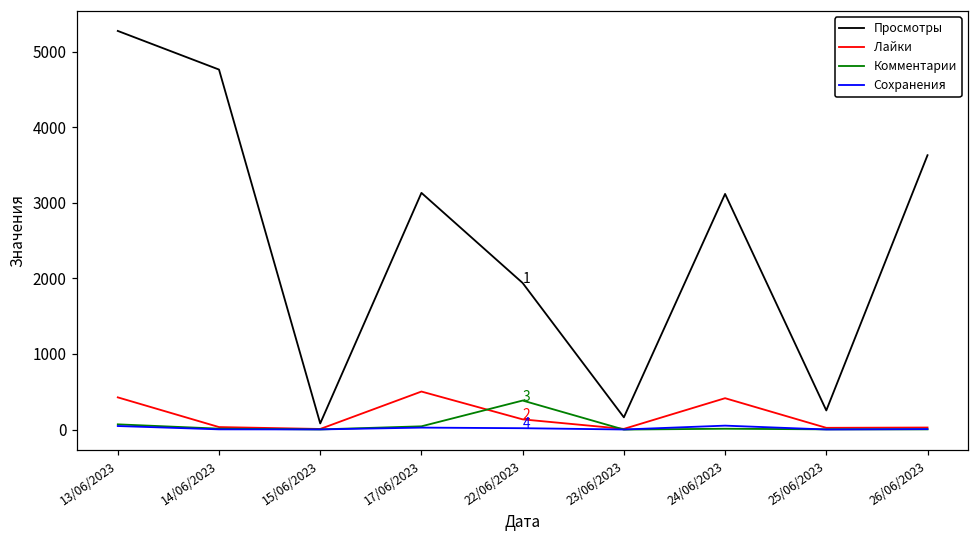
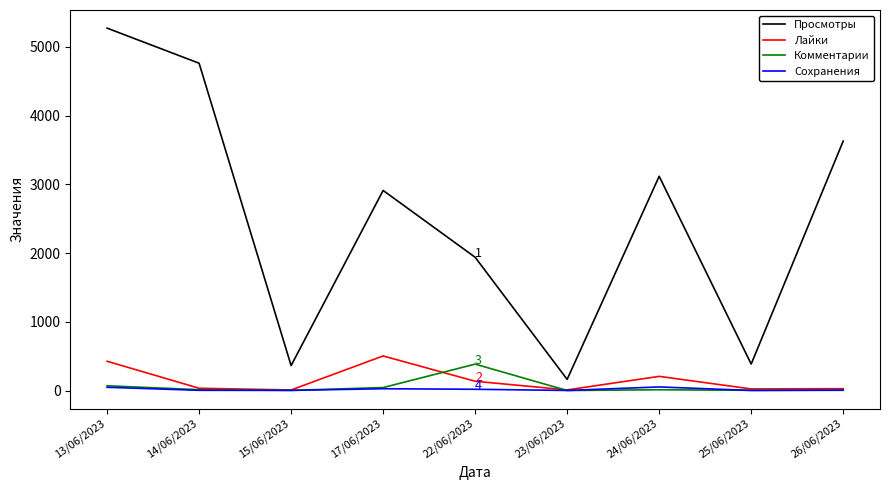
Просмотры, 15/06/2023: 100 -> 400
Просмотры, 17/06/2023: 3100 -> 2900
Лайки, 24/06/2023: 400 -> 200
Просмотры, 25/06/2023: 300 -> 400
